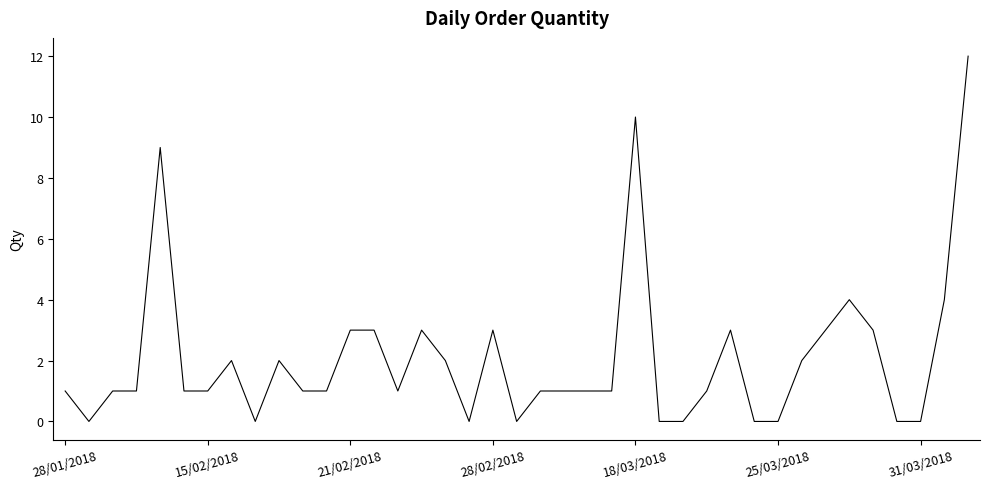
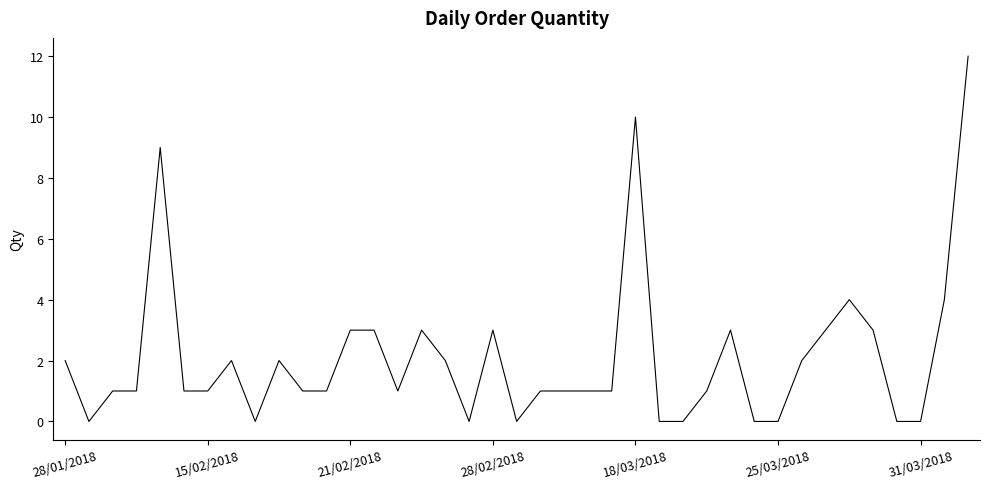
28/01/2018: 1 -> 2
